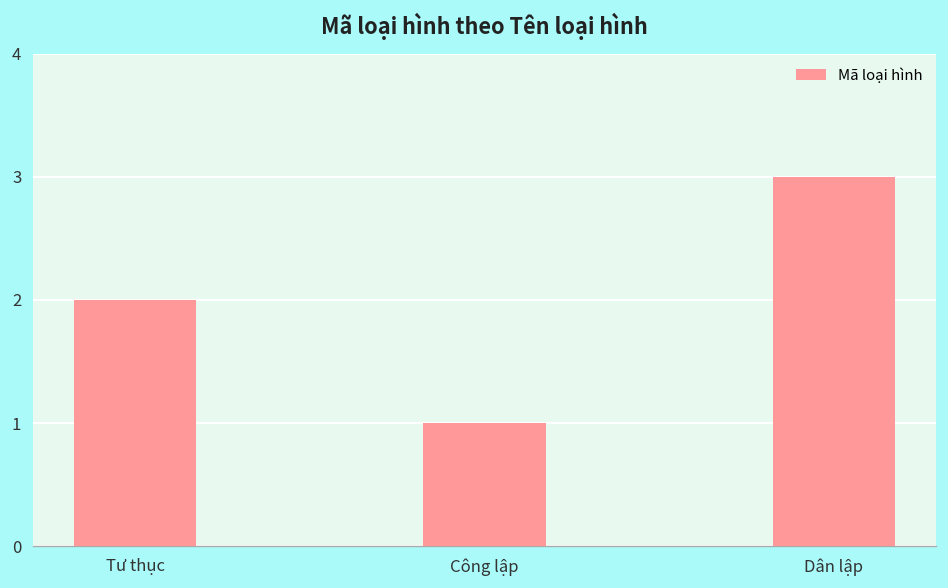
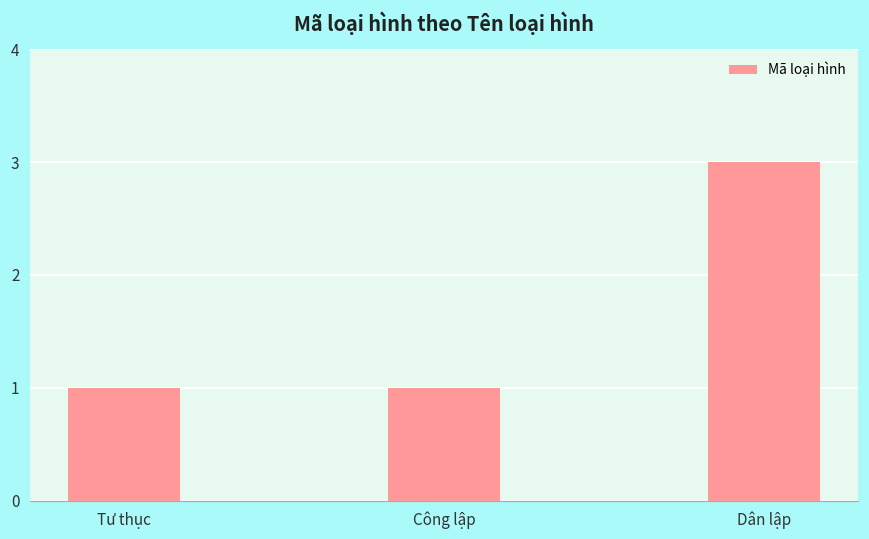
Tư thục: 2 -> 1
